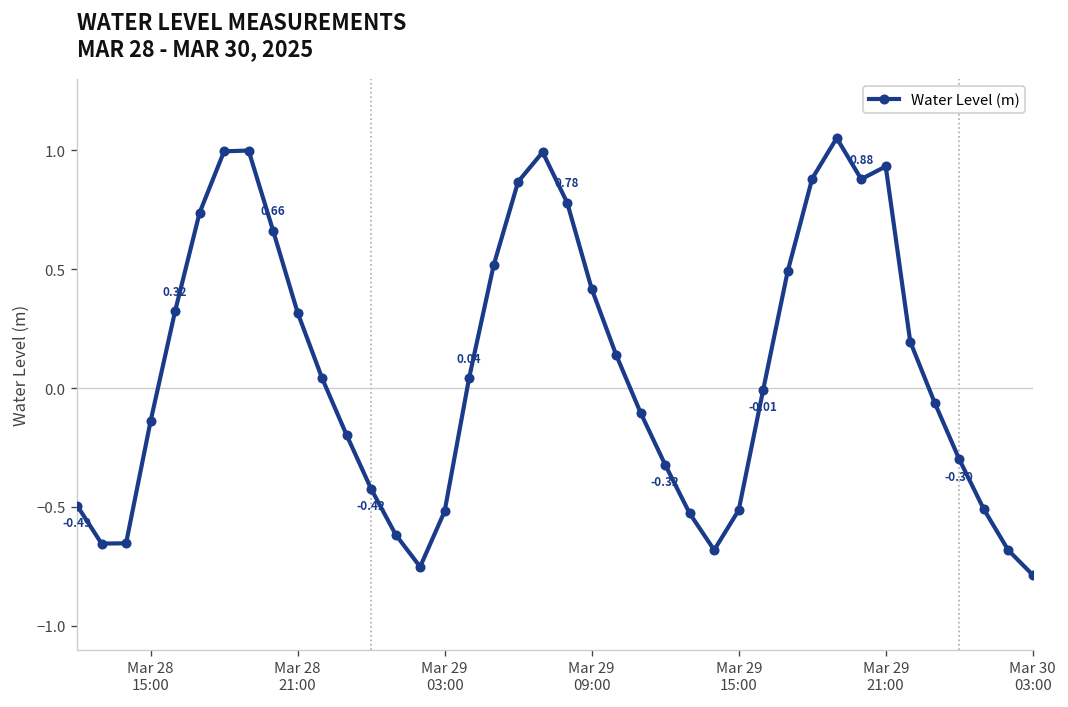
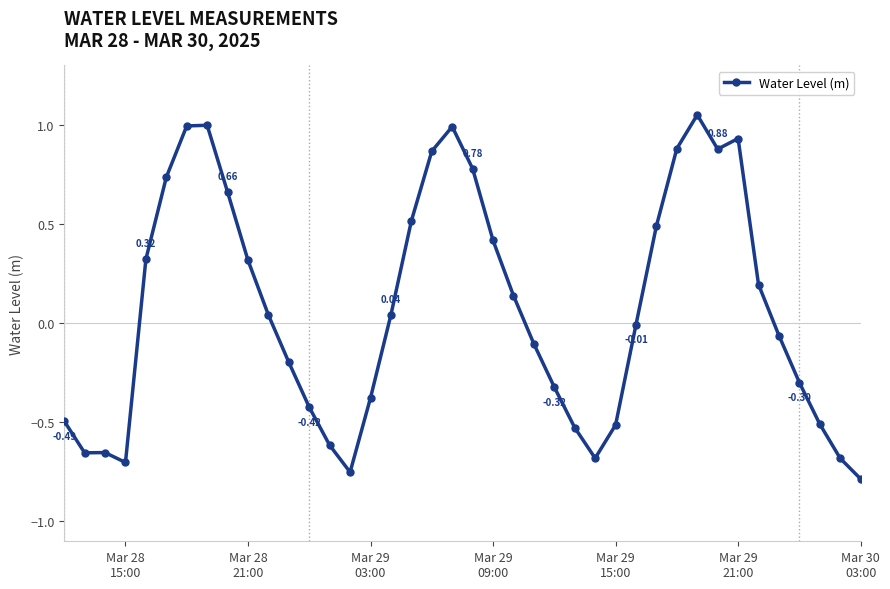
Mar 28 15:00: -0.14 -> -0.70
Mar 29 03:00: -0.52 -> -0.38
